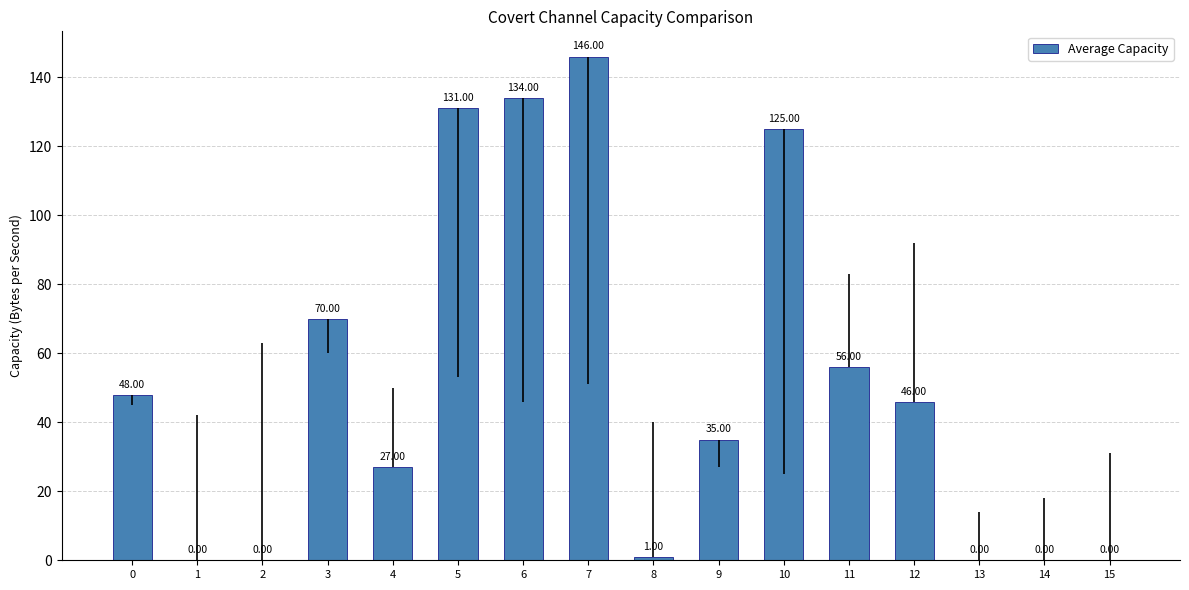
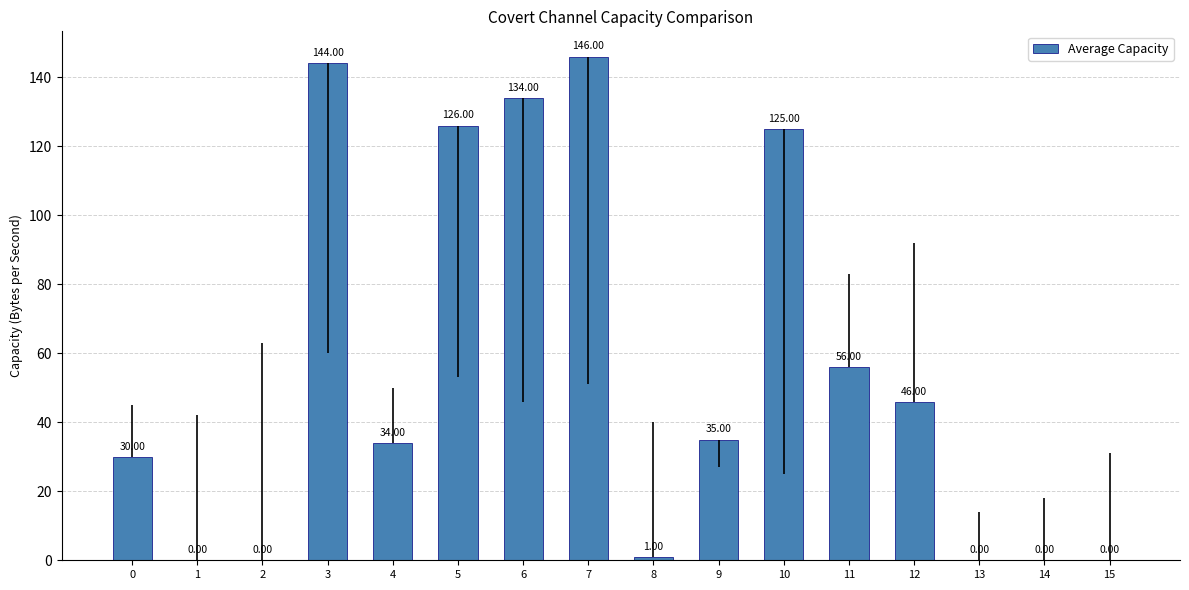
0: 48.00 -> 30.00
3: 70.00 -> 144.00
4: 27.00 -> 34.00
5: 131.00 -> 126.00
